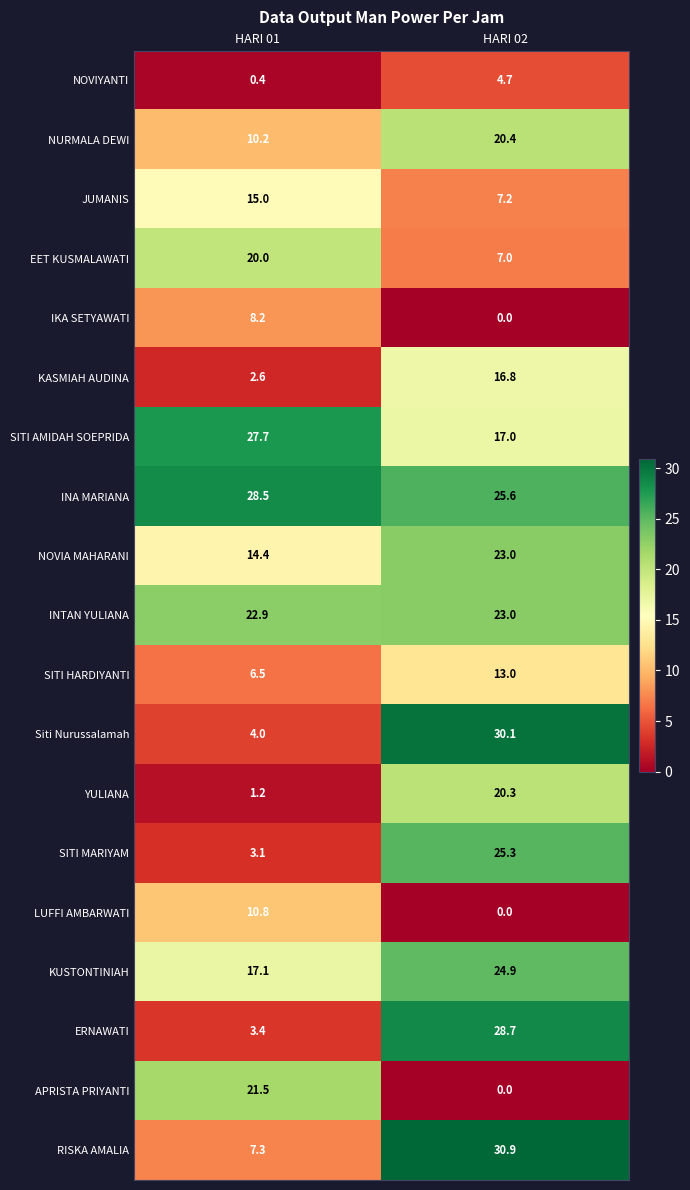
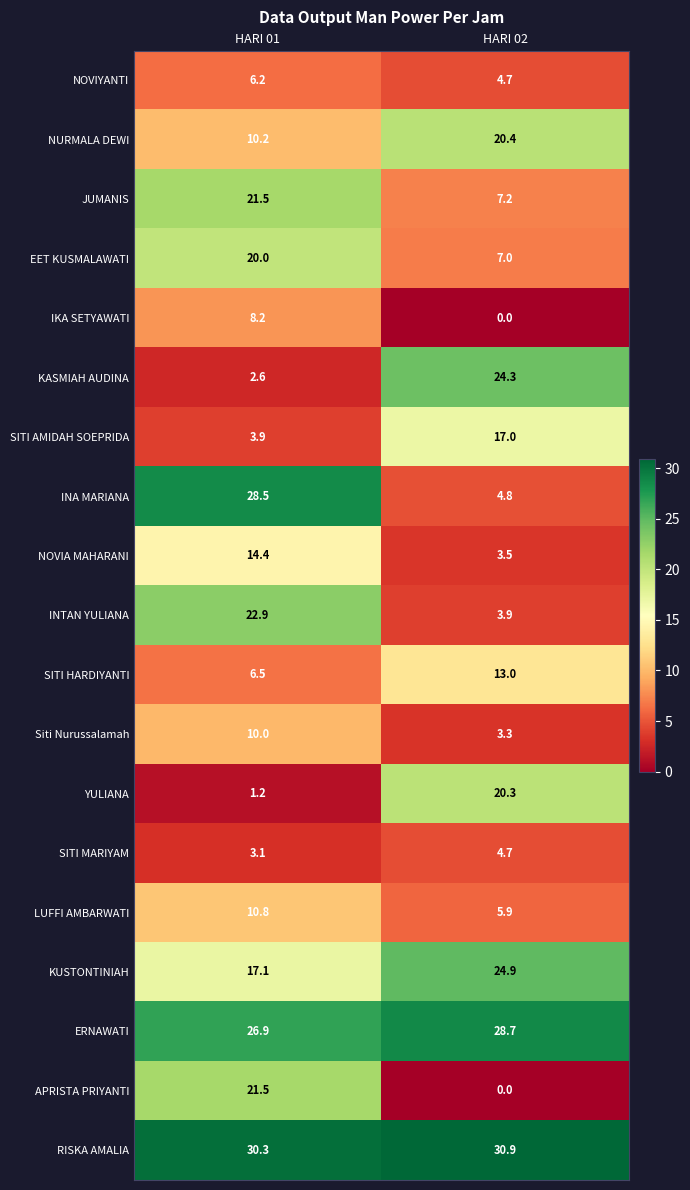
NOVIYANTI, HARI 01: 0.4 -> 6.2
JUMANIS, HARI 01: 15.0 -> 21.5
KASMIAH AUDINA, HARI 02: 16.8 -> 24.3
SITI AMIDAH SOEPRIDA, HARI 01: 27.7 -> 3.9
INA MARIANA, HARI 02: 25.6 -> 4.8
NOVIA MAHARANI, HARI 02: 23.0 -> 3.5
INTAN YULIANA, HARI 02: 23.0 -> 3.9
Siti Nurussalamah, HARI 01: 4.0 -> 10.0
Siti Nurussalamah, HARI 02: 30.1 -> 3.3
SITI MARIYAM, HARI 02: 25.3 -> 4.7
LUFFI AMBARWATI, HARI 02: 0.0 -> 5.9
ERNAWATI, HARI 01: 3.4 -> 26.9
RISKA AMALIA, HARI 01: 7.3 -> 30.3
